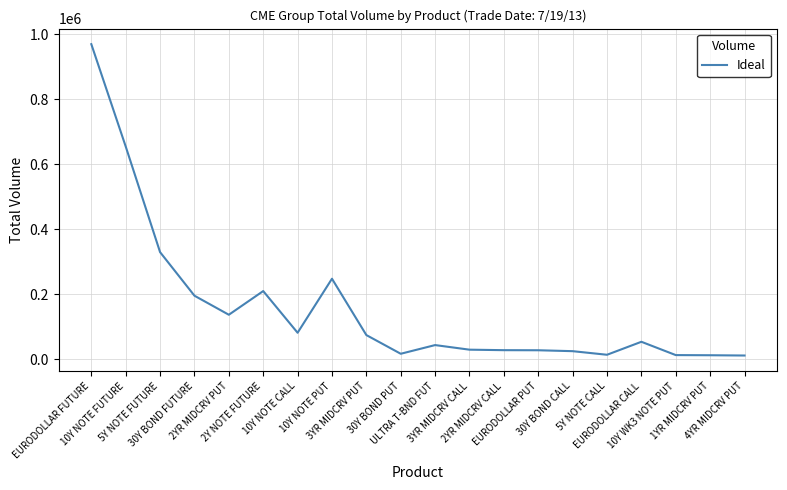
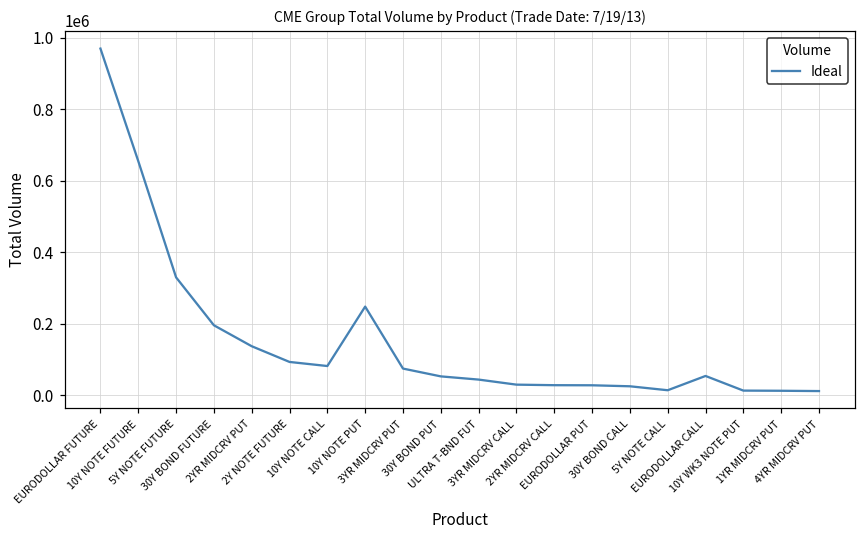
2Y NOTE FUTURE: 210000 -> 90000
30Y BOND PUT: 20000 -> 50000
